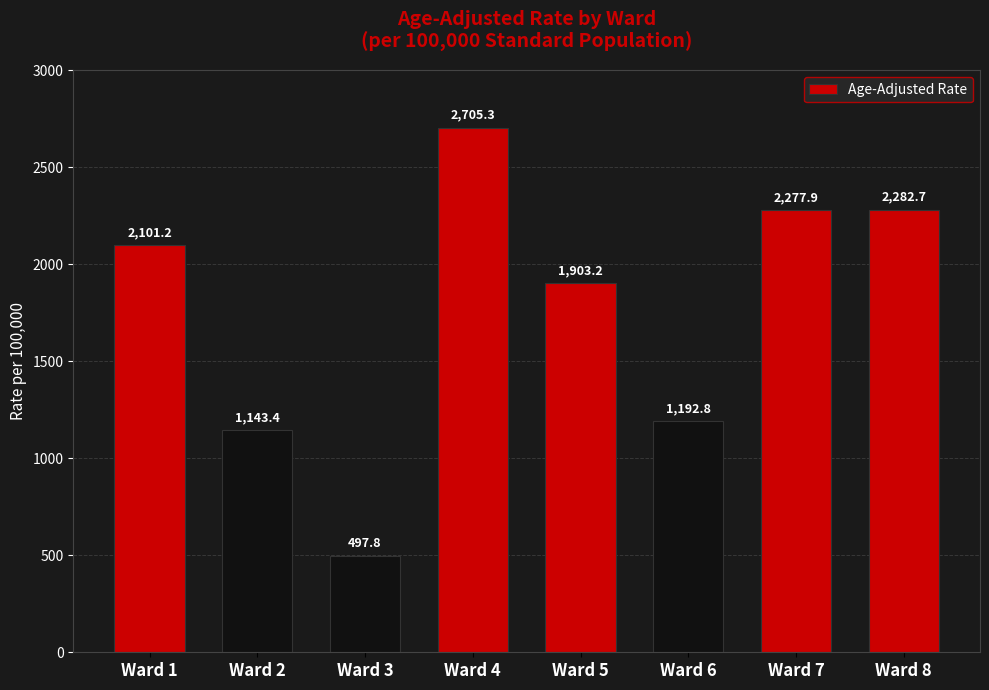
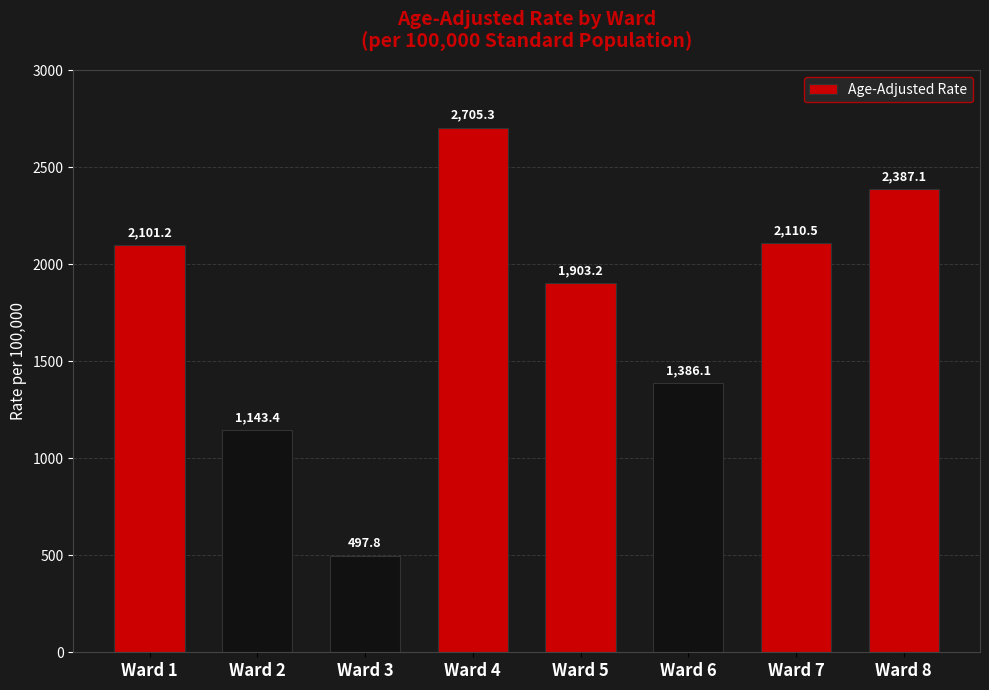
Ward 6: 1,192.8 -> 1,386.1
Ward 7: 2,277.9 -> 2,110.5
Ward 8: 2,282.7 -> 2,387.1
